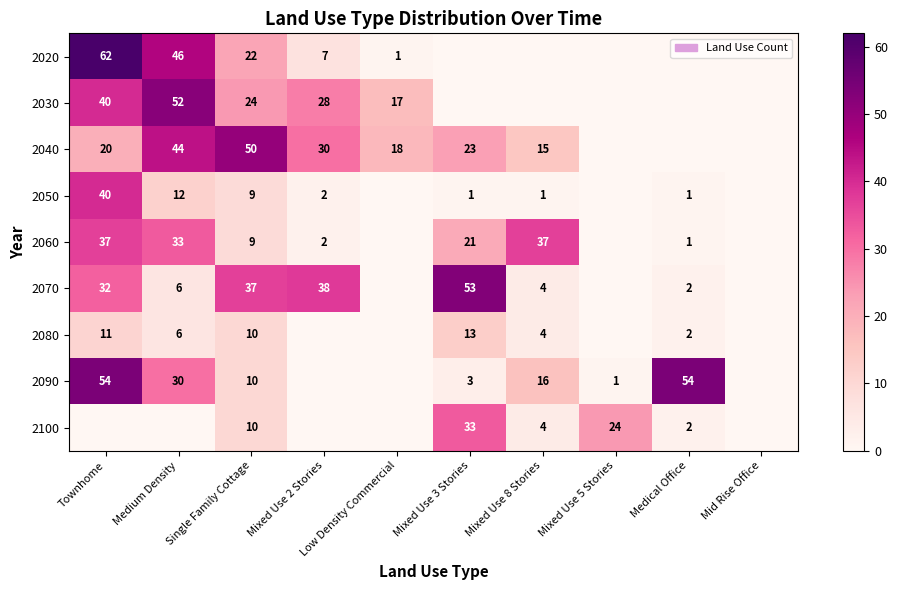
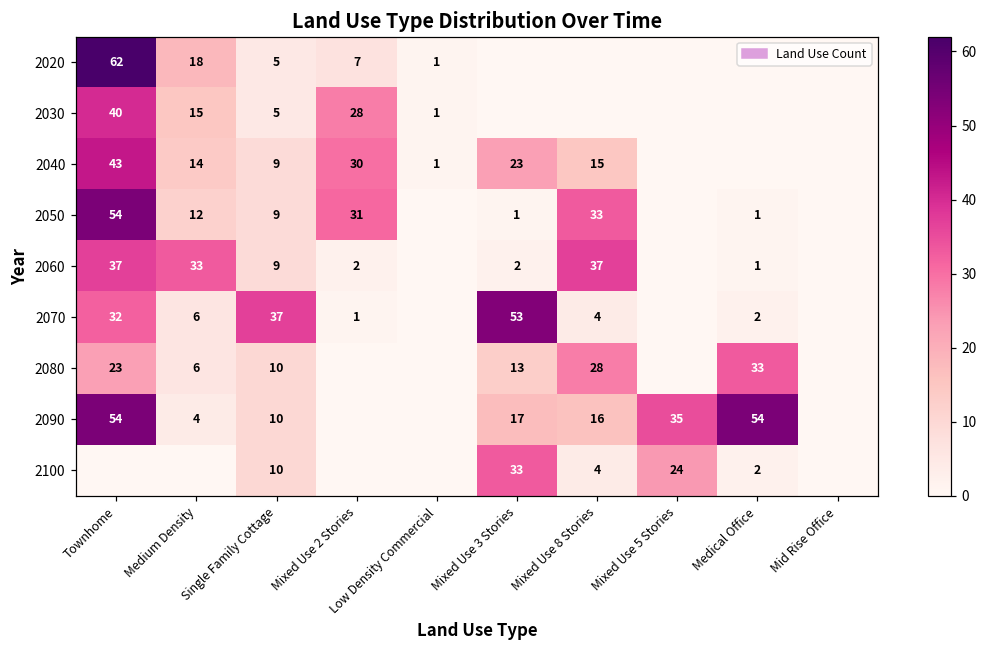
2020, Medium Density: 46 -> 18
2020, Single Family Cottage: 22 -> 5
2030, Medium Density: 52 -> 15
2030, Single Family Cottage: 24 -> 5
2030, Low Density Commercial: 17 -> 1
2040, Townhome: 20 -> 43
2040, Medium Density: 44 -> 14
2040, Single Family Cottage: 50 -> 9
2040, Low Density Commercial: 18 -> 1
2050, Townhome: 40 -> 54
2050, Mixed Use 2 Stories: 2 -> 31
2050, Mixed Use 8 Stories: 1 -> 33
2060, Mixed Use 3 Stories: 21 -> 2
2070, Mixed Use 2 Stories: 38 -> 1
2080, Townhome: 11 -> 23
2080, Mixed Use 8 Stories: 4 -> 28
2080, Medical Office: 2 -> 33
2090, Medium Density: 30 -> 4
2090, Mixed Use 3 Stories: 3 -> 17
2090, Mixed Use 5 Stories: 1 -> 35
